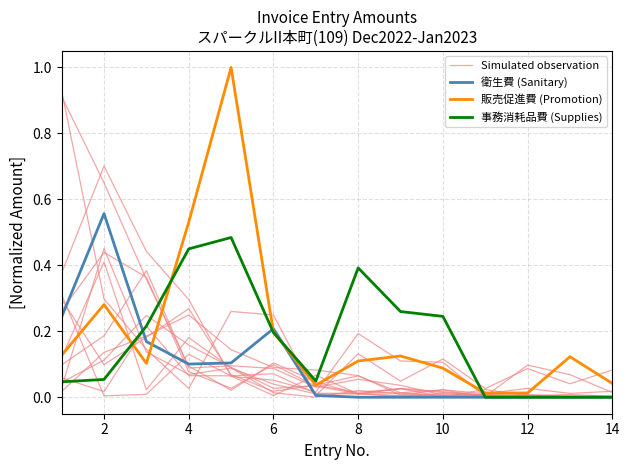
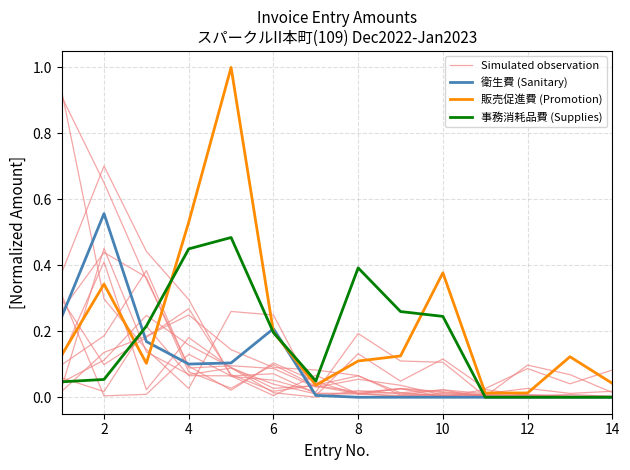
販売促進費 (Promotion), 2: 0.28 -> 0.34
販売促進費 (Promotion), 10: 0.09 -> 0.38
